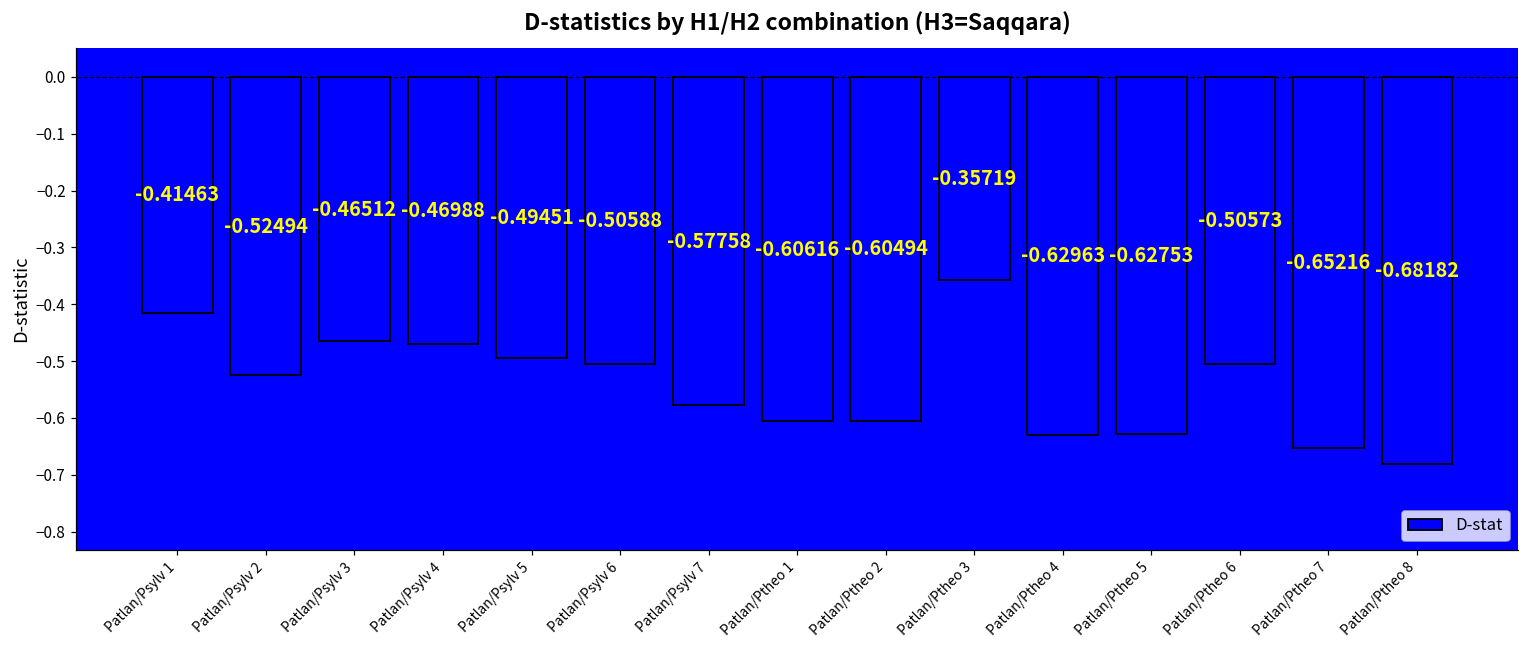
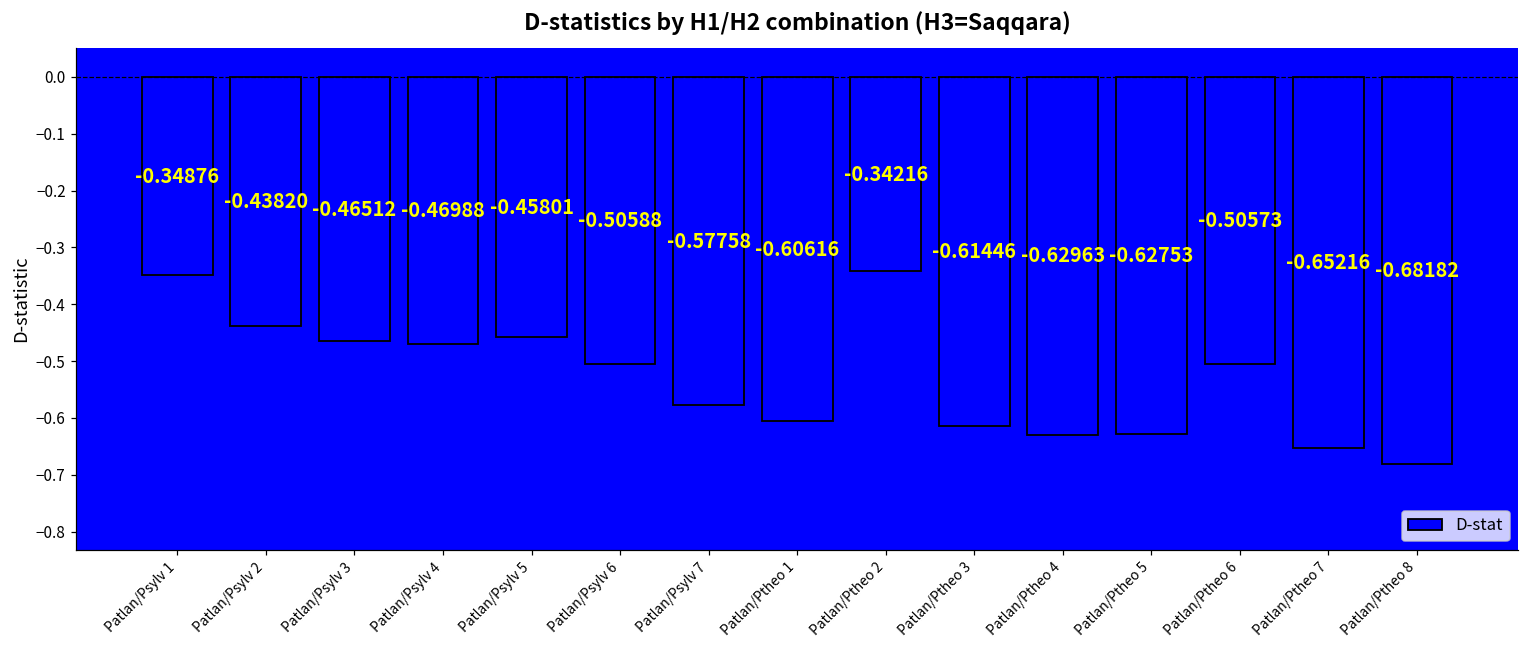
Patlan/Psylv 1: -0.41463 -> -0.34876
Patlan/Psylv 2: -0.52494 -> -0.43820
Patlan/Psylv 5: -0.49451 -> -0.45801
Patlan/Ptheo 2: -0.60494 -> -0.34216
Patlan/Ptheo 3: -0.35719 -> -0.61446
